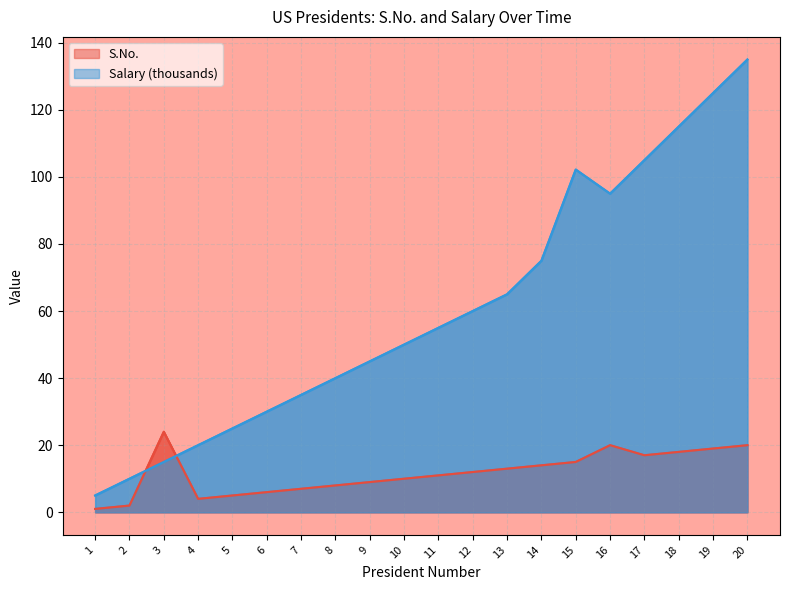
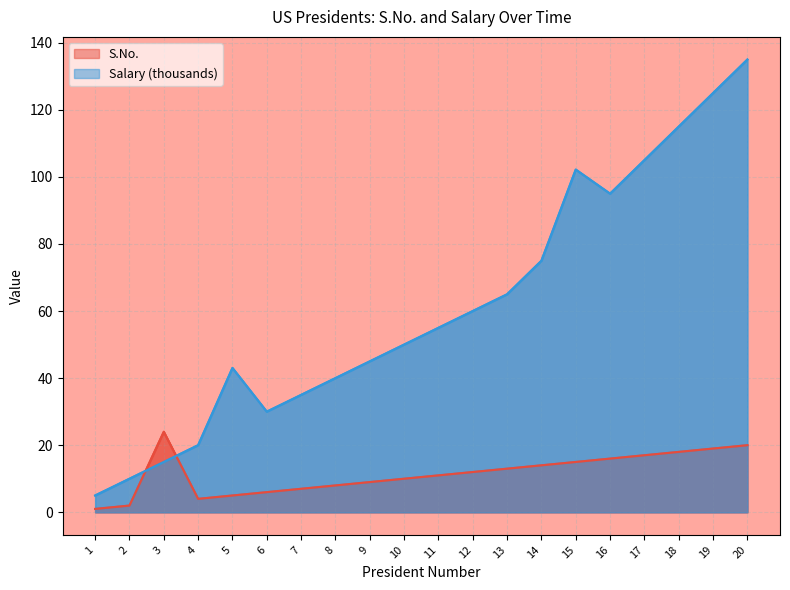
Salary (thousands), 5: 25 -> 43
S.No., 16: 20 -> 16
